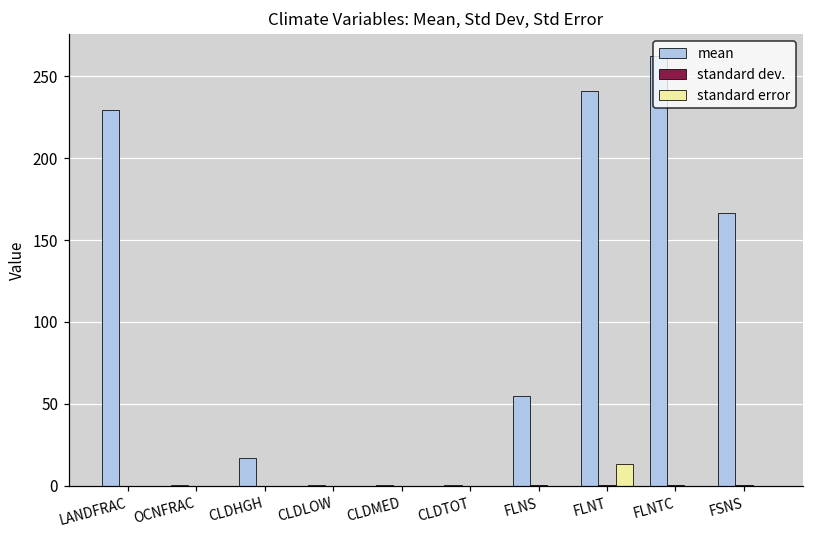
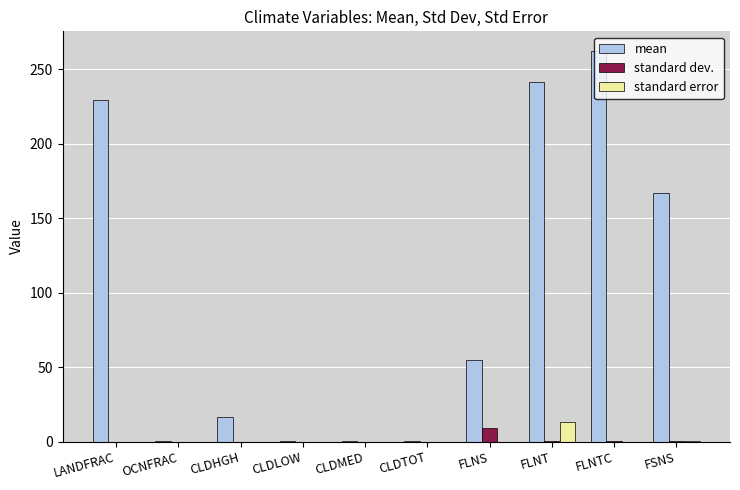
standard dev., FLNS: 0 -> 9
